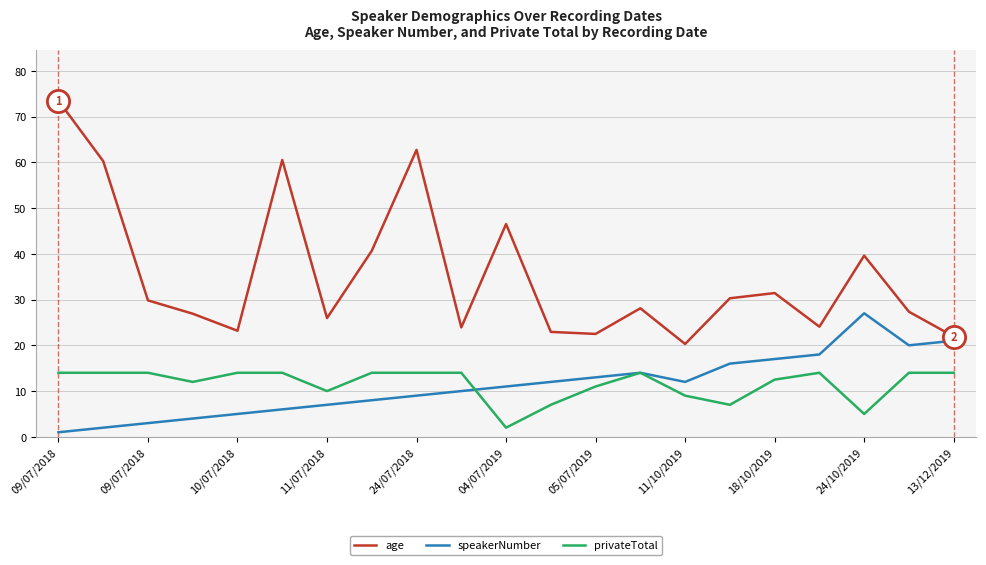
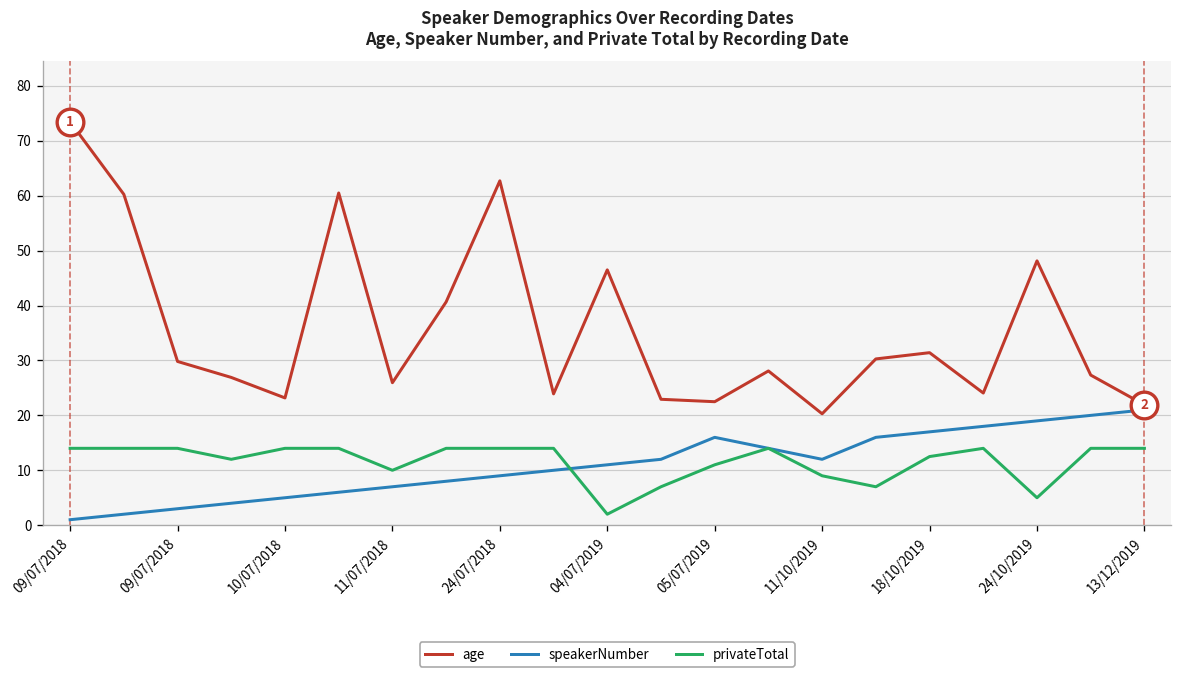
speakerNumber, 05/07/2019: 13 -> 16
age, 24/10/2019: 40 -> 48
speakerNumber, 24/10/2019: 27 -> 19
